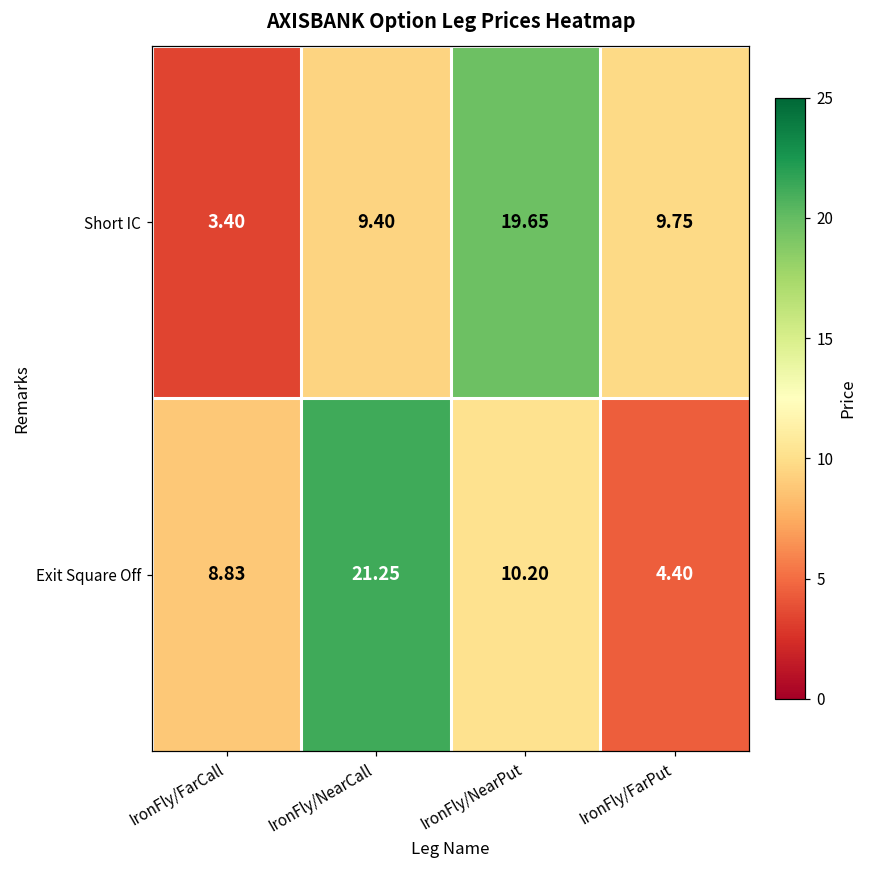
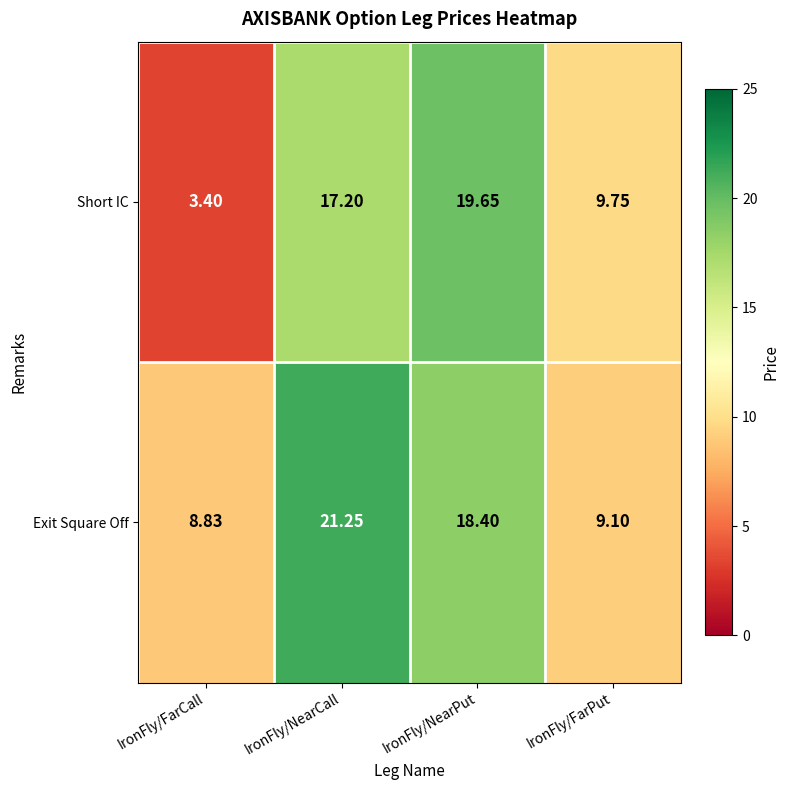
Short IC, IronFly/NearCall: 9.40 -> 17.20
Exit Square Off, IronFly/NearPut: 10.20 -> 18.40
Exit Square Off, IronFly/FarPut: 4.40 -> 9.10
